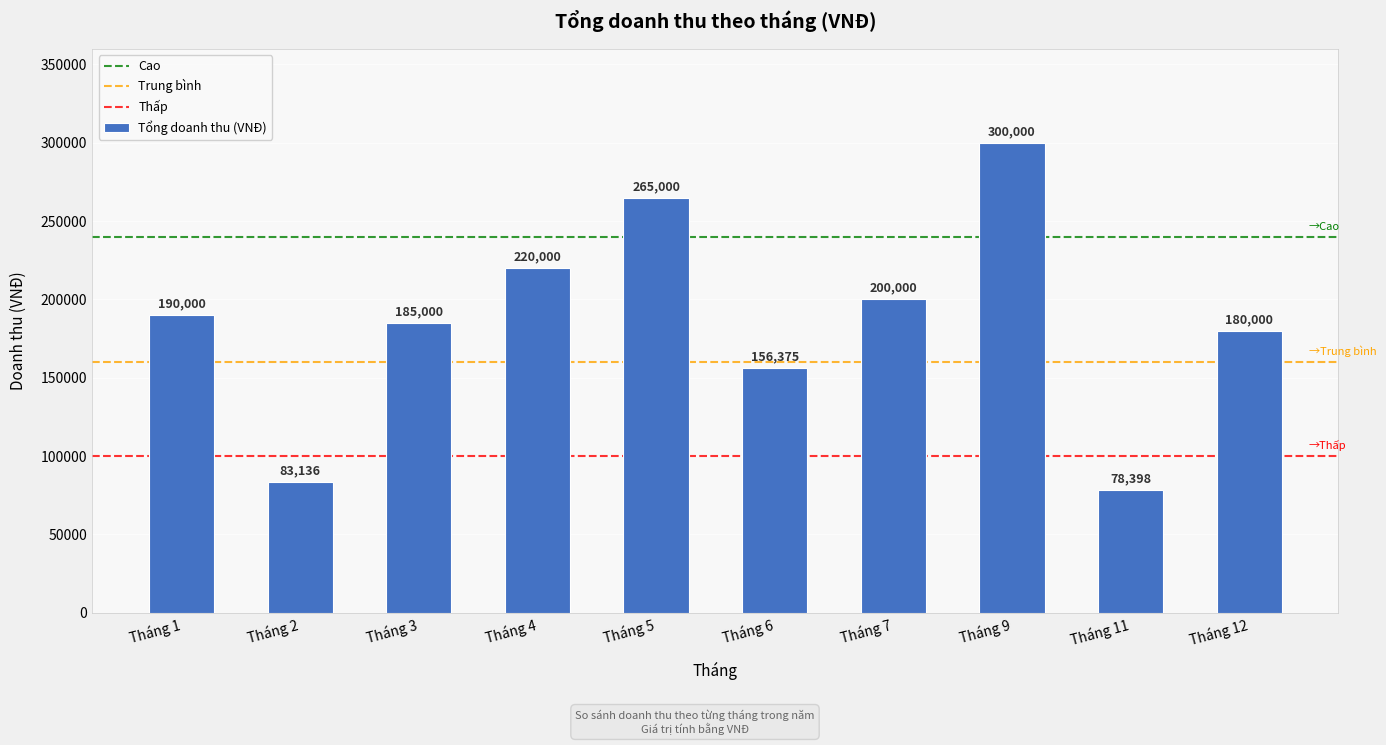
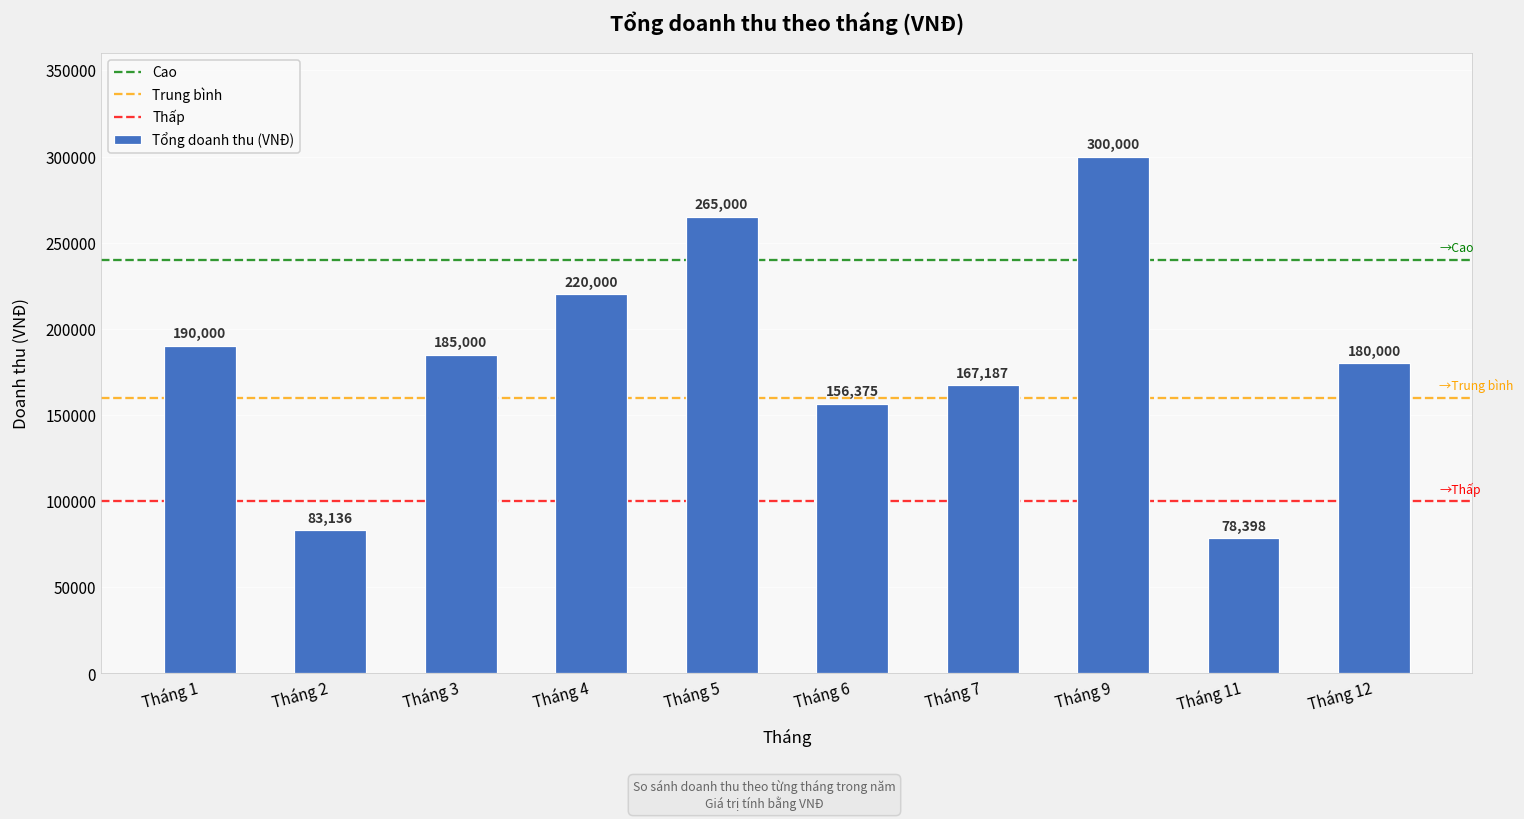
Tháng 7: 200,000 -> 167,187
